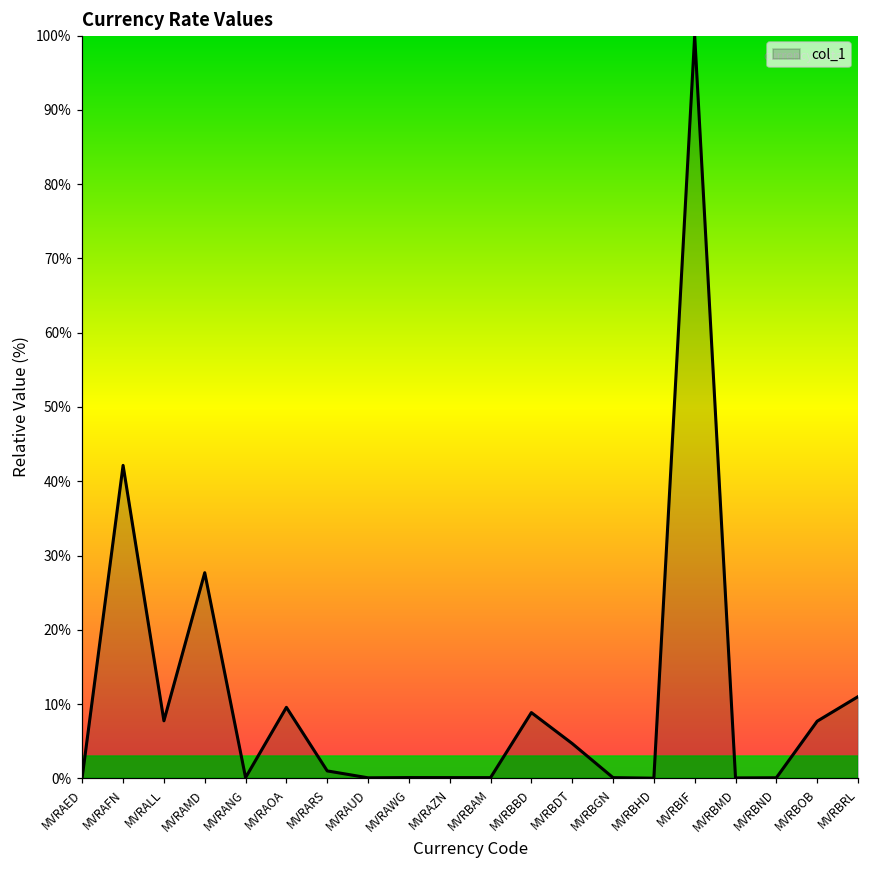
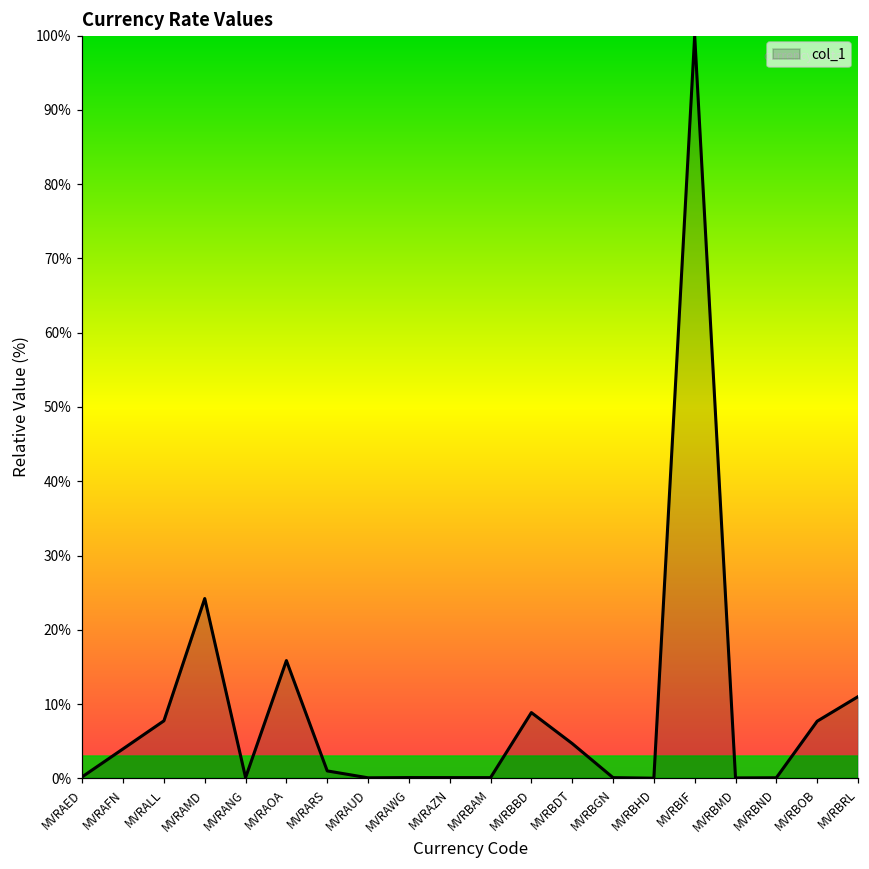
MVRAFN: 42% -> 4%
MVRAMD: 28% -> 24%
MVRAOA: 10% -> 16%
